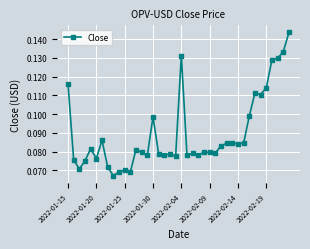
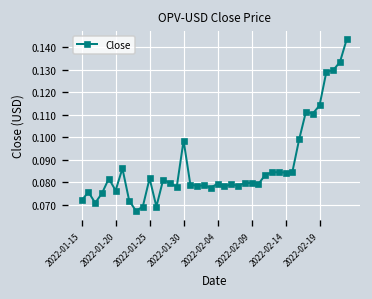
2022-01-15: 0.116 -> 0.072
2022-01-25: 0.070 -> 0.082
2022-02-04: 0.131 -> 0.079
